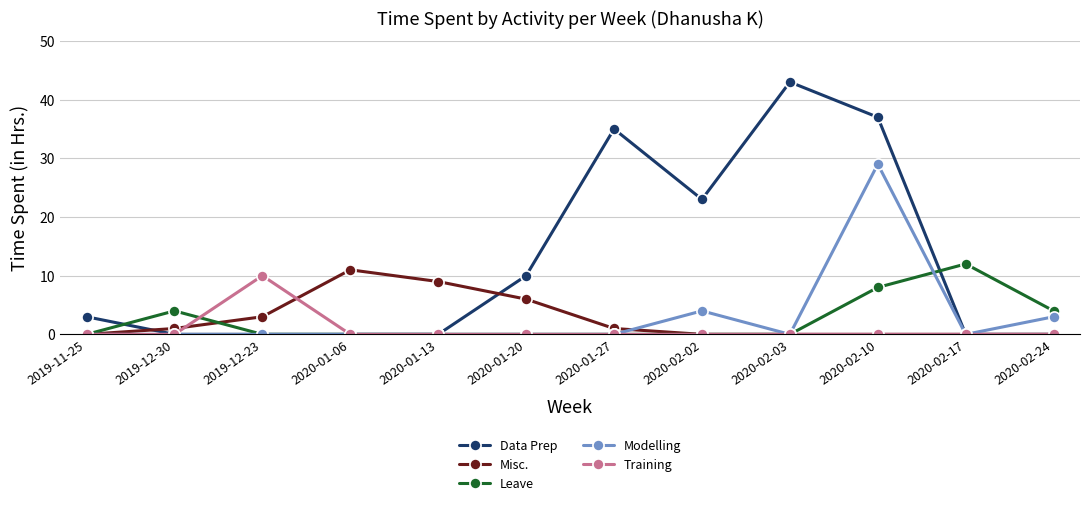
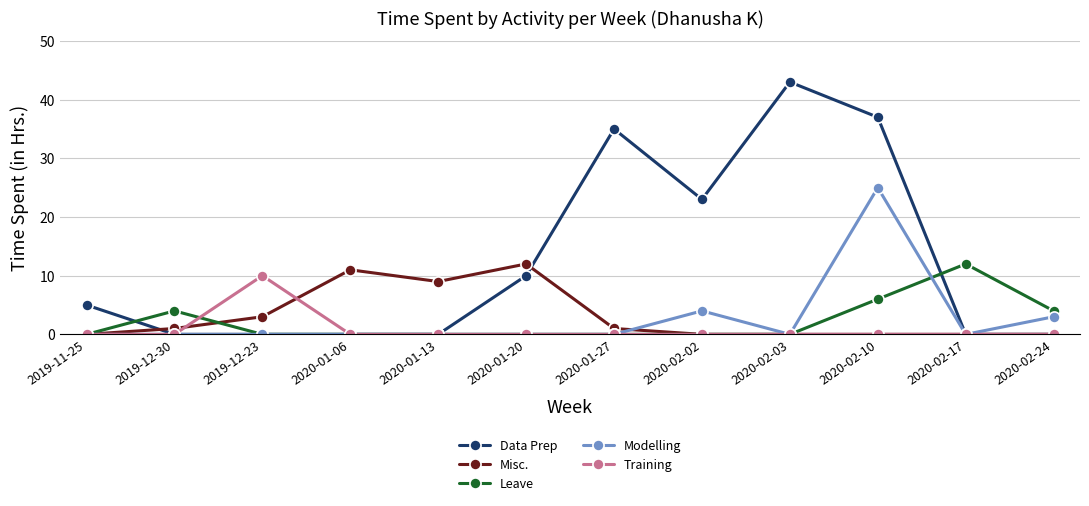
Data Prep, 2019-11-25: 3 -> 5
Misc., 2020-01-20: 6 -> 12
Leave, 2020-02-10: 8 -> 6
Modelling, 2020-02-10: 29 -> 25
